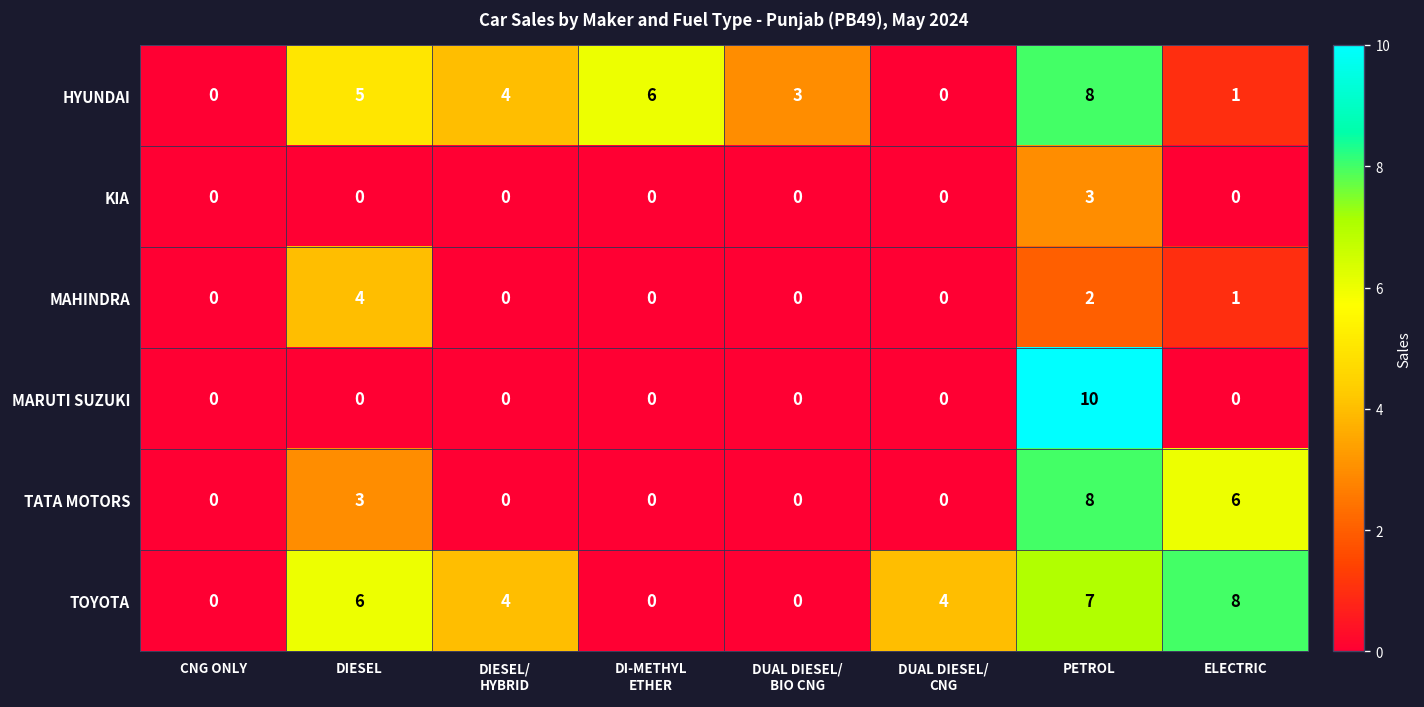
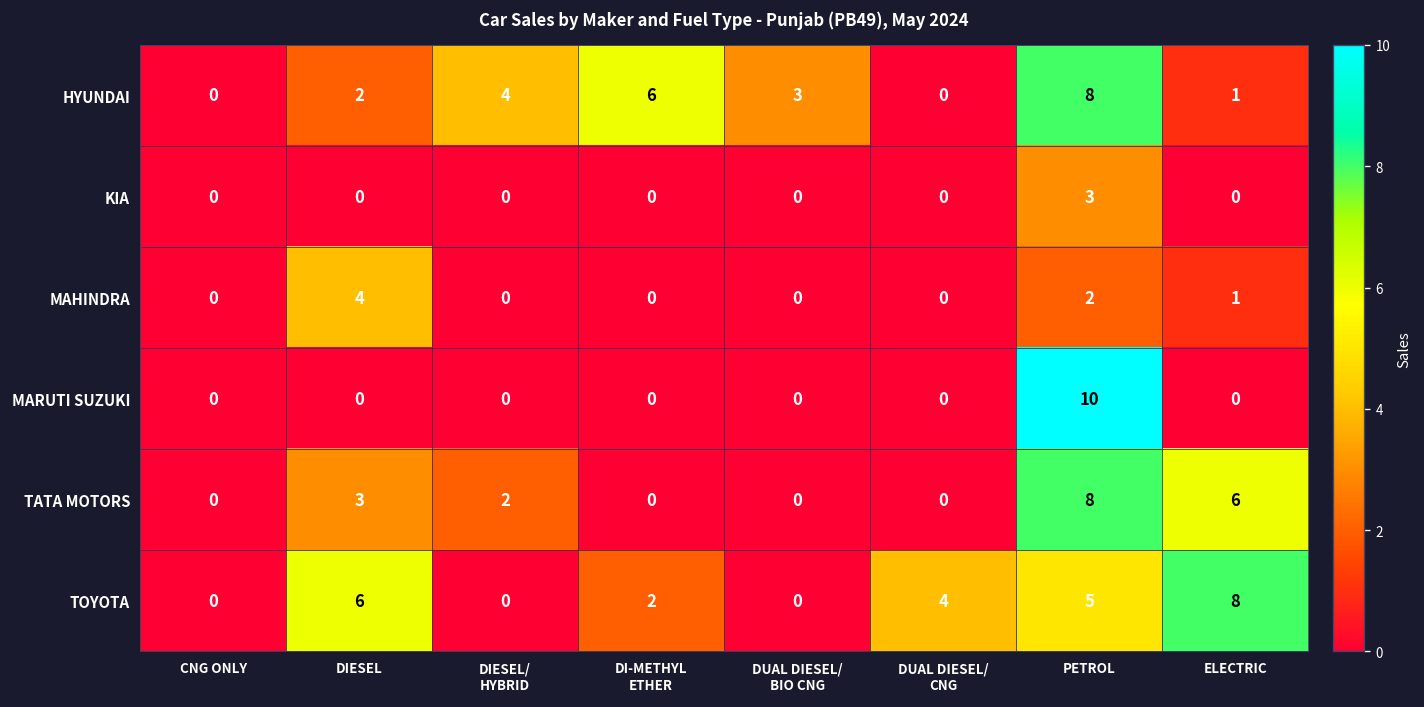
HYUNDAI, DIESEL: 5 -> 2
TATA MOTORS, DIESEL/ HYBRID: 0 -> 2
TOYOTA, DIESEL/ HYBRID: 4 -> 0
TOYOTA, DI-METHYL ETHER: 0 -> 2
TOYOTA, PETROL: 7 -> 5
